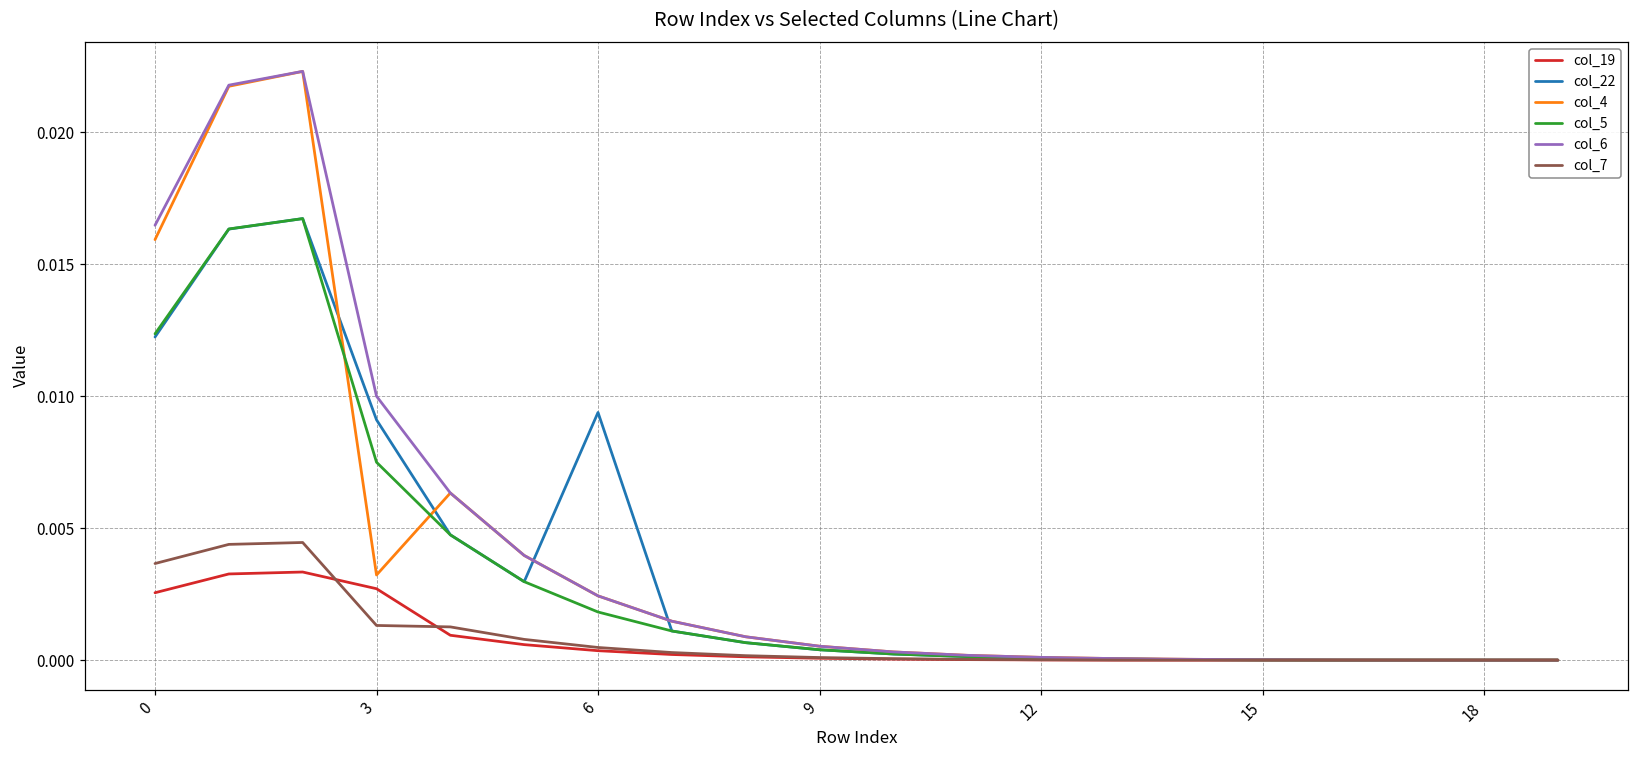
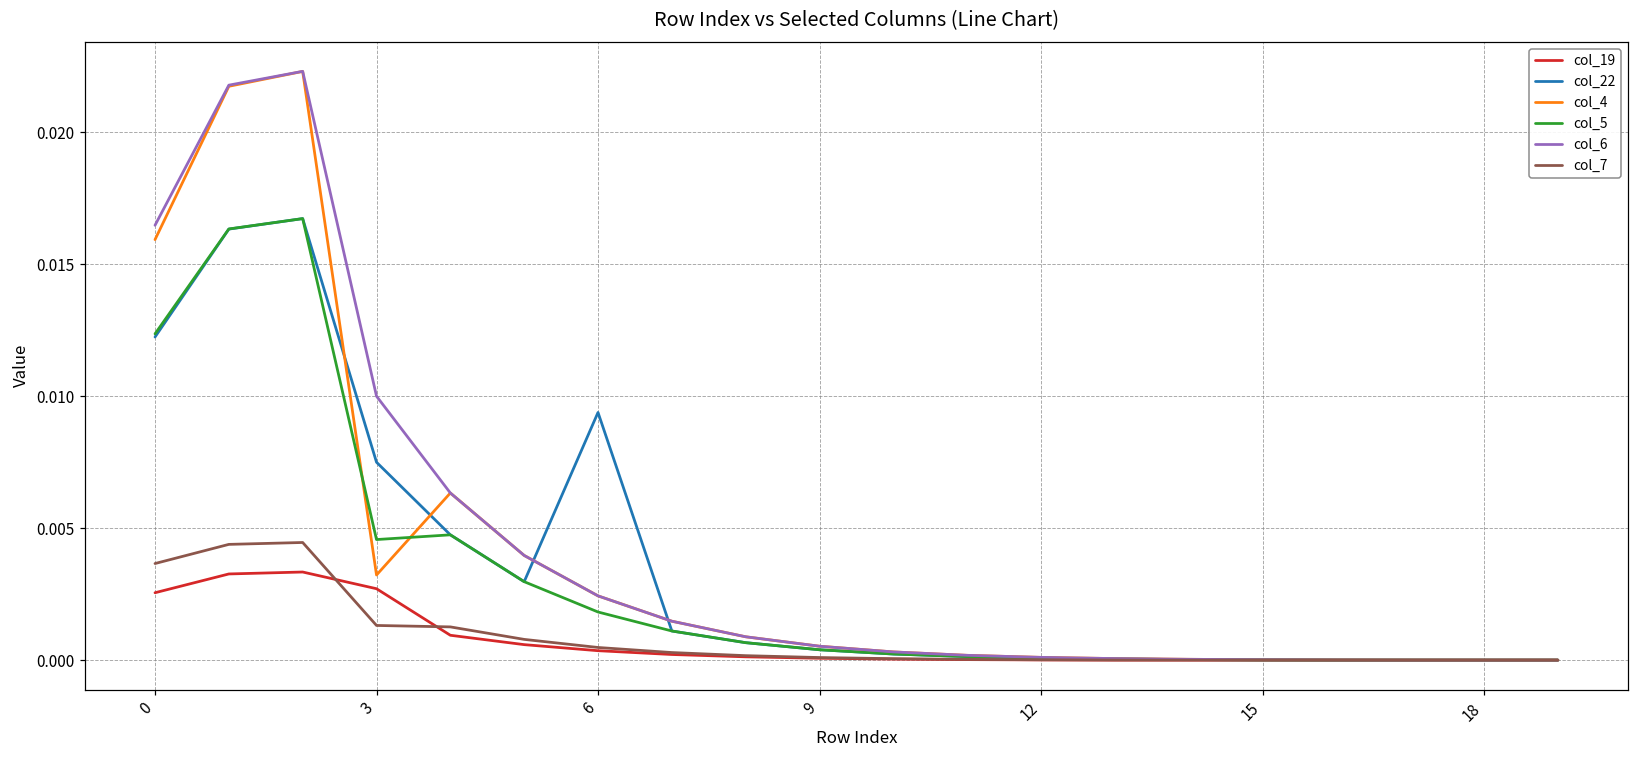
col_22, 3: 0.0091 -> 0.0075
col_5, 3: 0.0075 -> 0.0046
